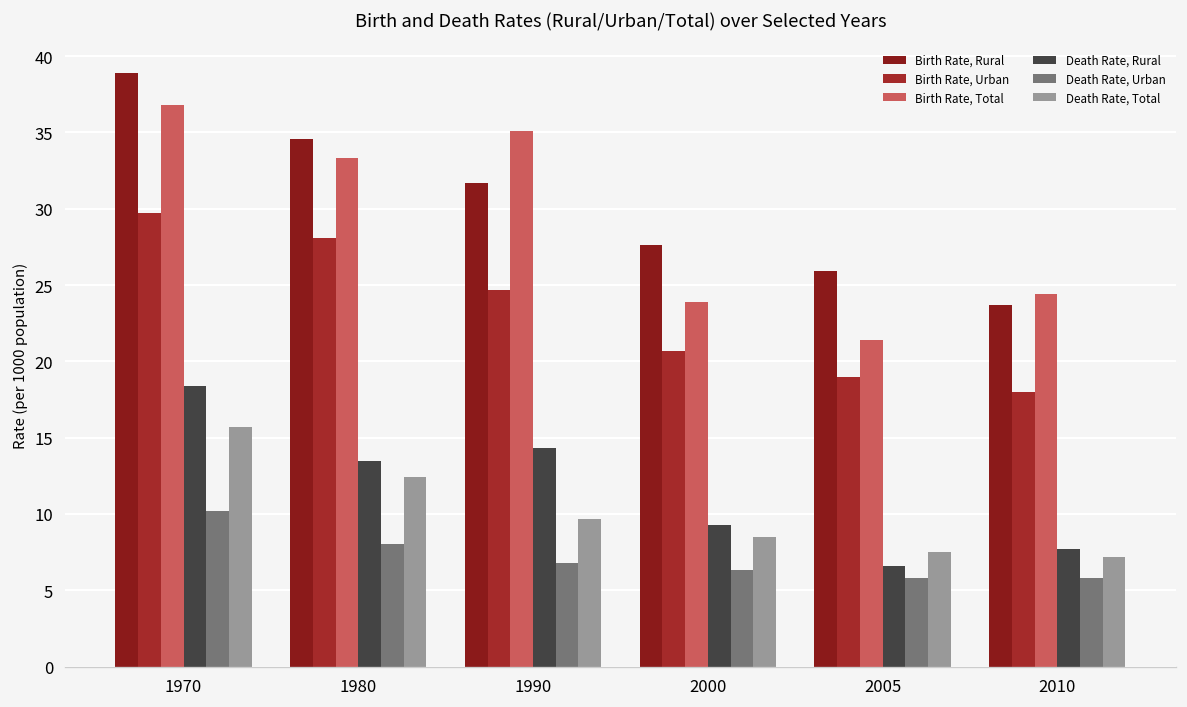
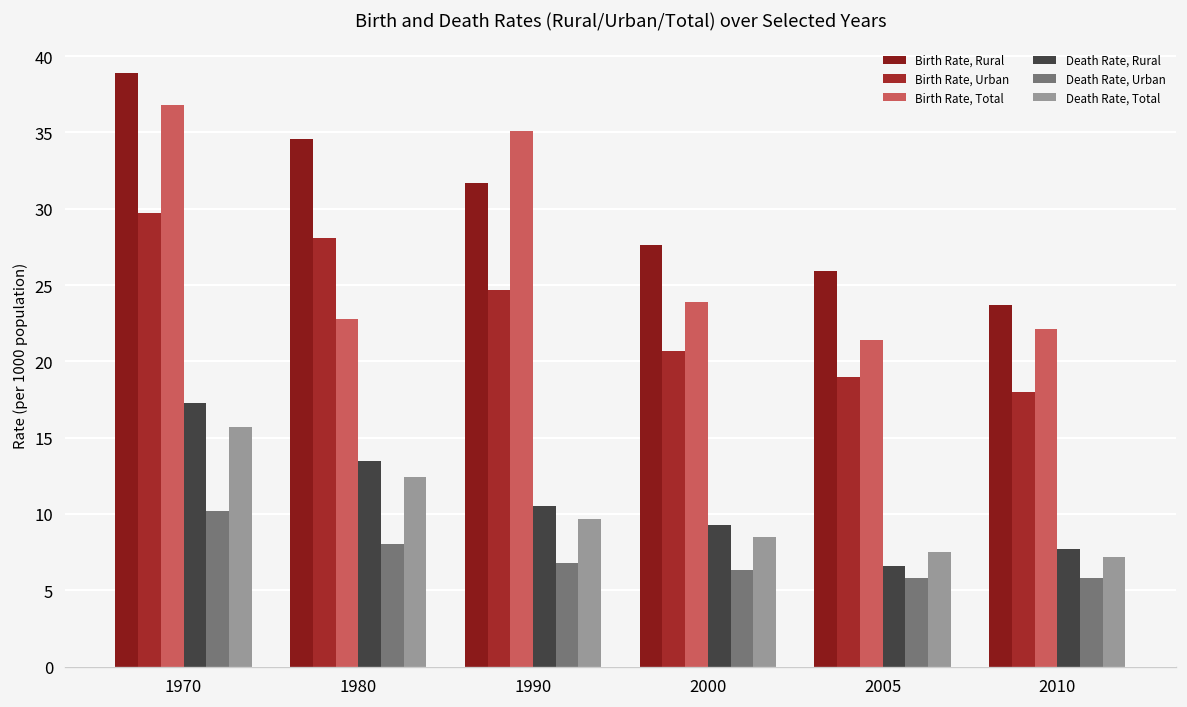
Death Rate, Rural, 1970: 18.4 -> 17.3
Birth Rate, Total, 1980: 33.3 -> 22.8
Death Rate, Rural, 1990: 14.3 -> 10.5
Birth Rate, Total, 2010: 24.4 -> 22.1
